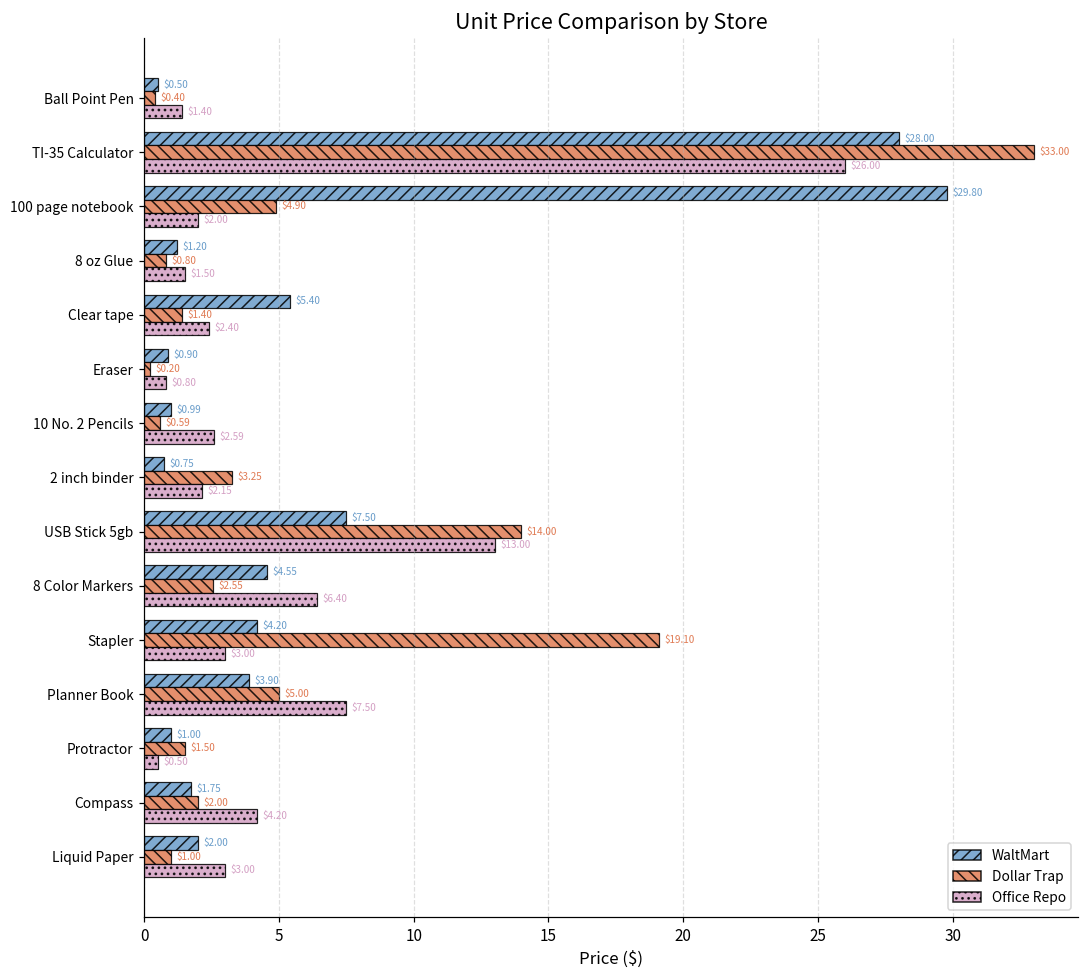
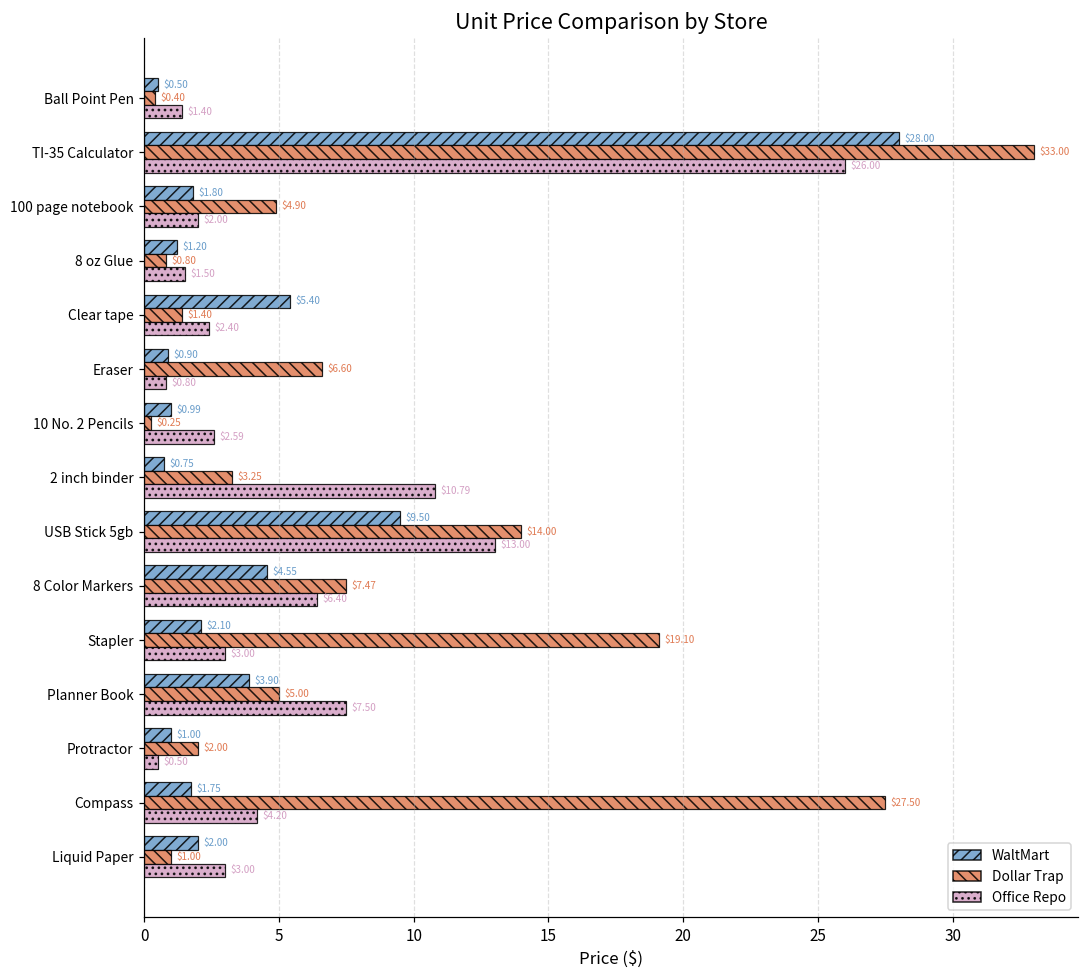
WaltMart, 100 page notebook: $29.80 -> $1.80
Dollar Trap, Eraser: $0.20 -> $6.60
Dollar Trap, 10 No. 2 Pencils: $0.59 -> $0.25
Office Repo, 2 inch binder: $2.15 -> $10.79
WaltMart, USB Stick 5gb: $7.50 -> $9.50
Dollar Trap, 8 Color Markers: $2.55 -> $7.47
WaltMart, Stapler: $4.20 -> $2.10
Dollar Trap, Protractor: $1.50 -> $2.00
Dollar Trap, Compass: $2.00 -> $27.50
